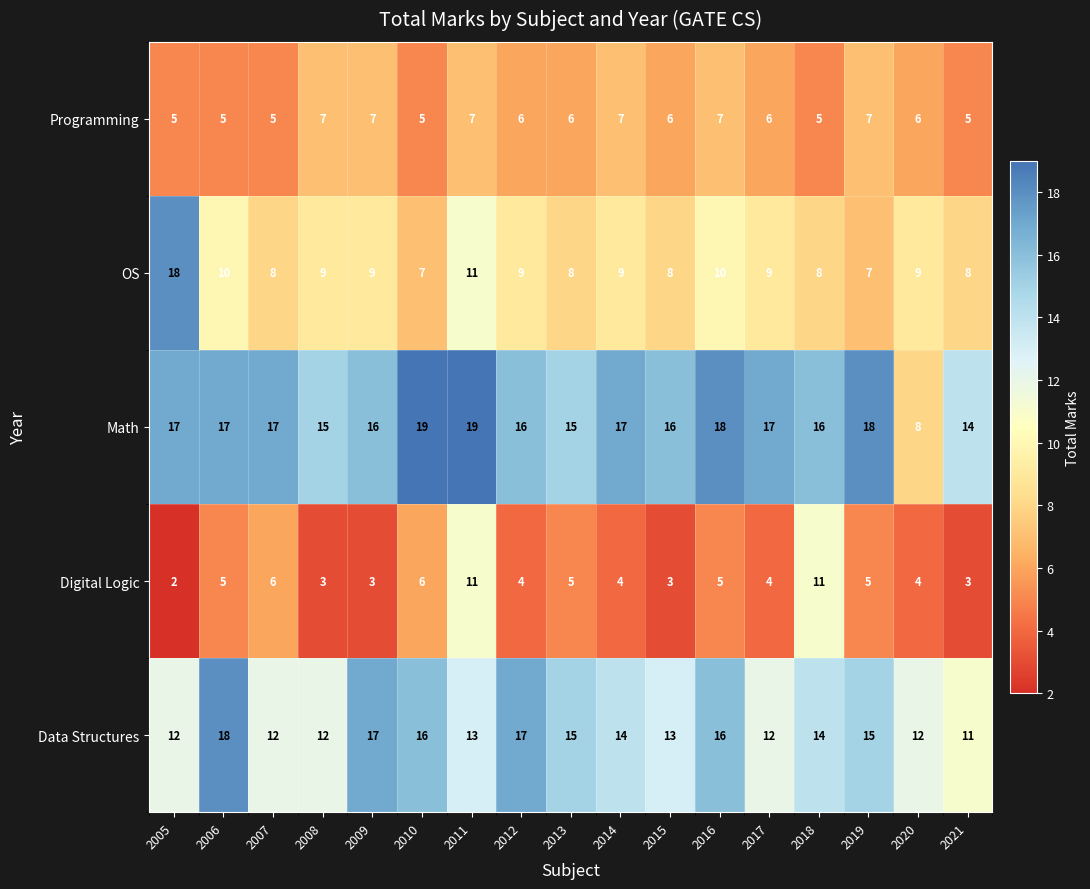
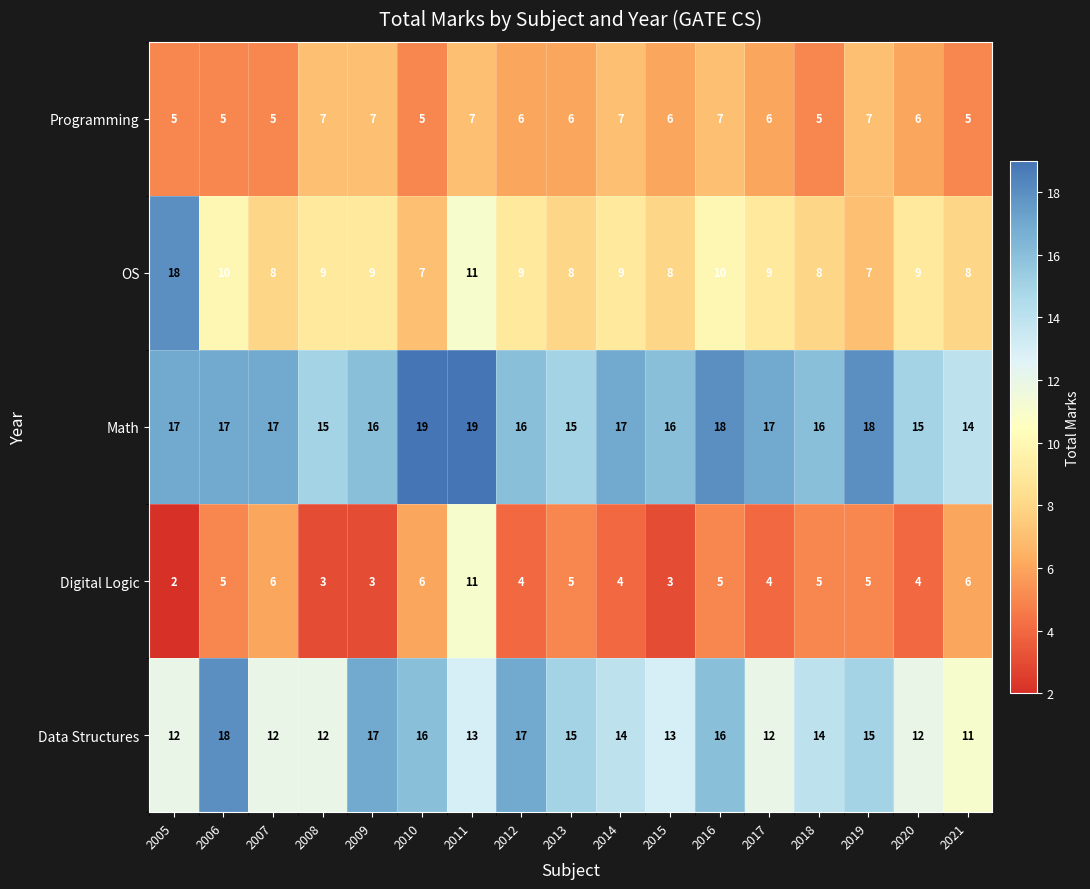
Math, 2020: 8 -> 15
Digital Logic, 2018: 11 -> 5
Digital Logic, 2021: 3 -> 6
